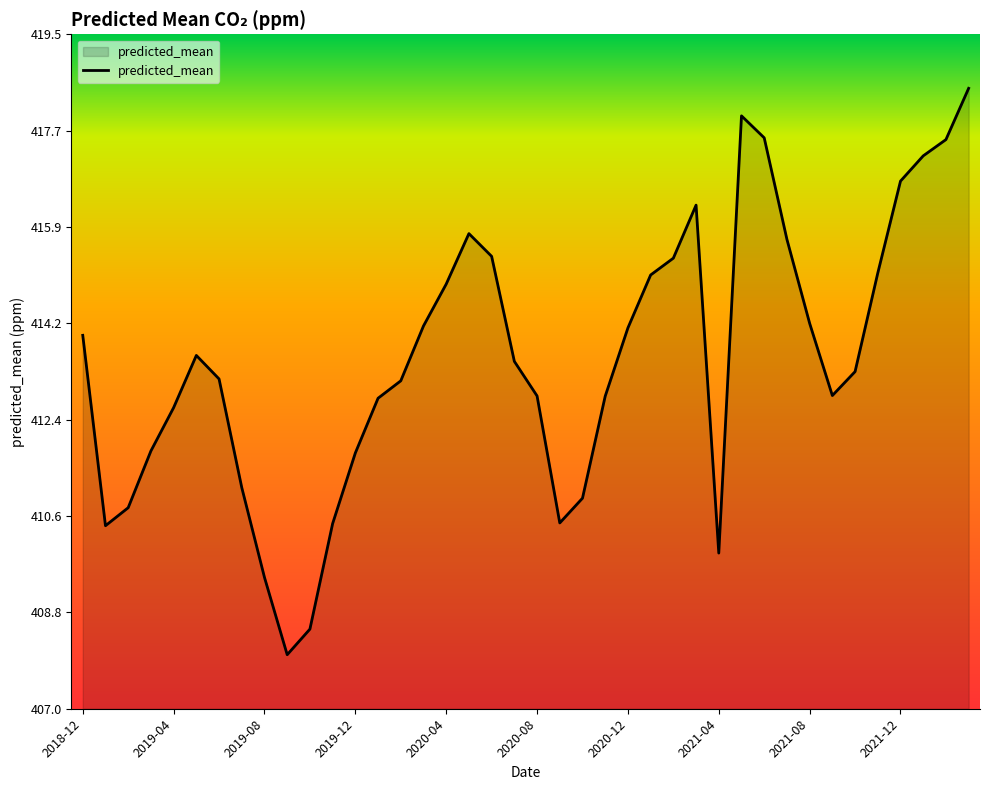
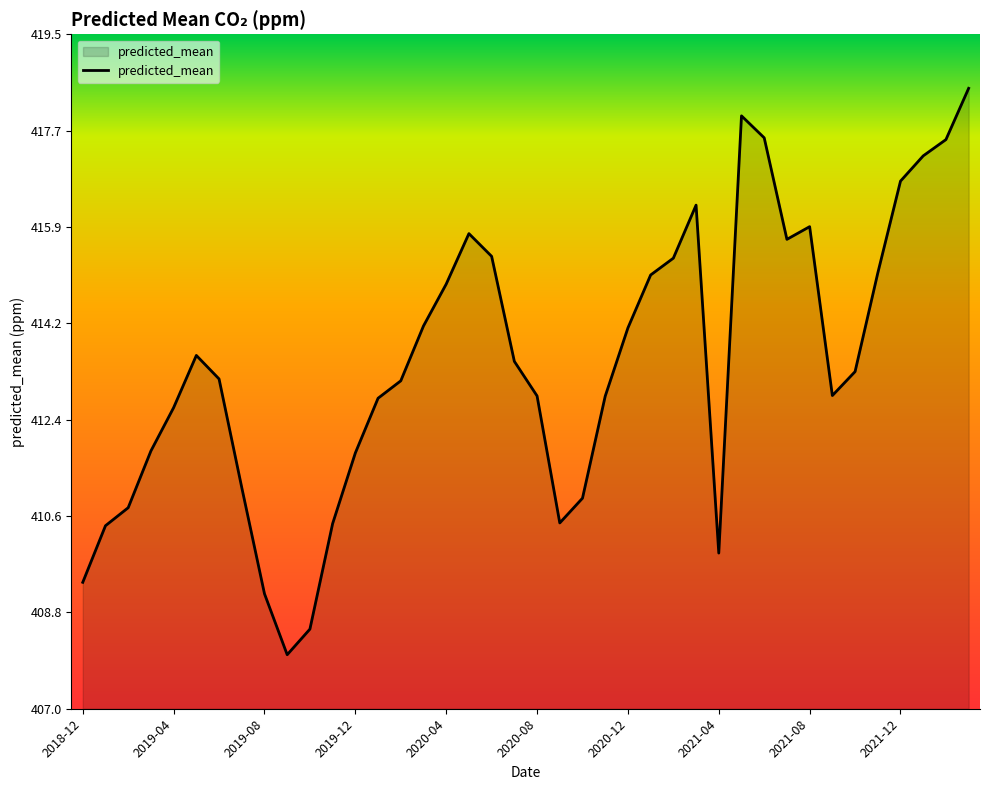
2018-12: 413.9 -> 409.4
2019-08: 409.5 -> 409.2
2021-08: 414.2 -> 416.0
